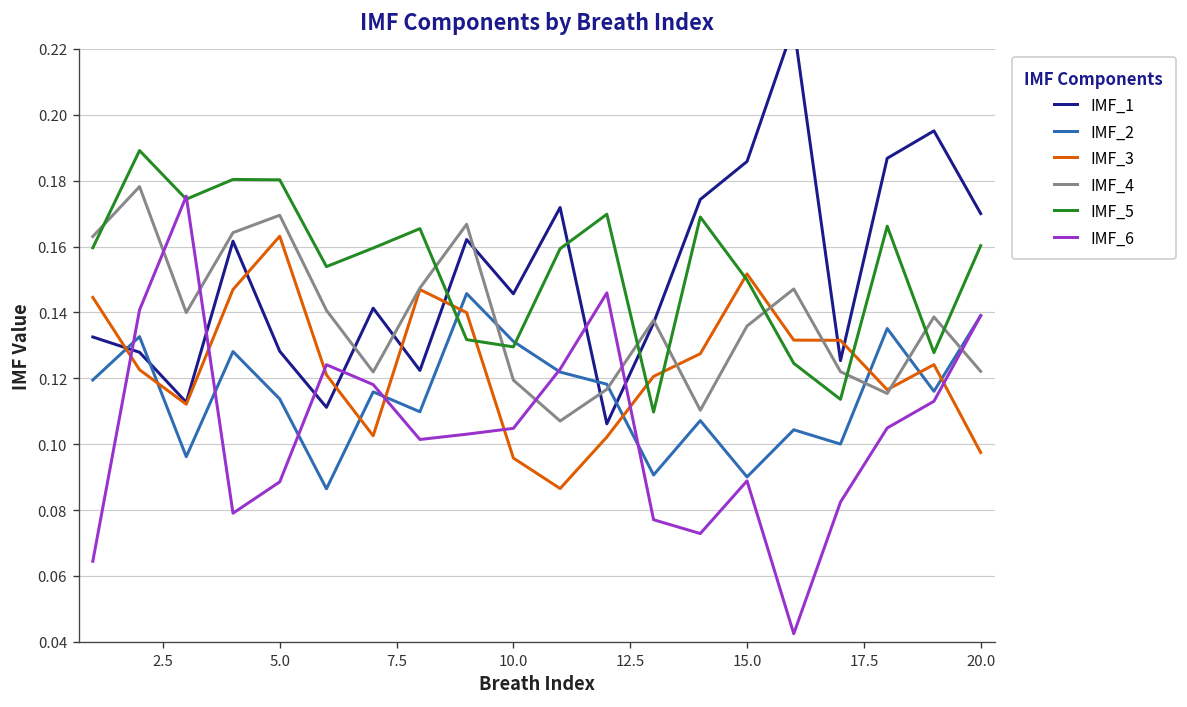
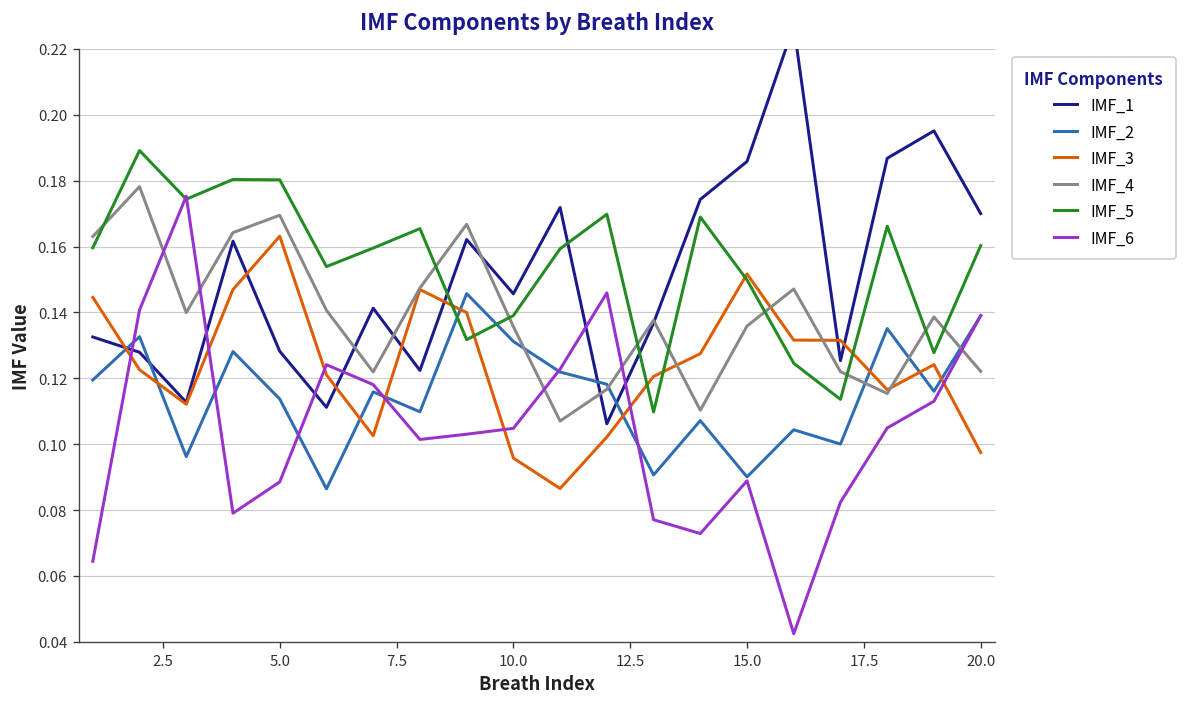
IMF_4, 10.0: 0.119 -> 0.136
IMF_5, 10.0: 0.130 -> 0.139
